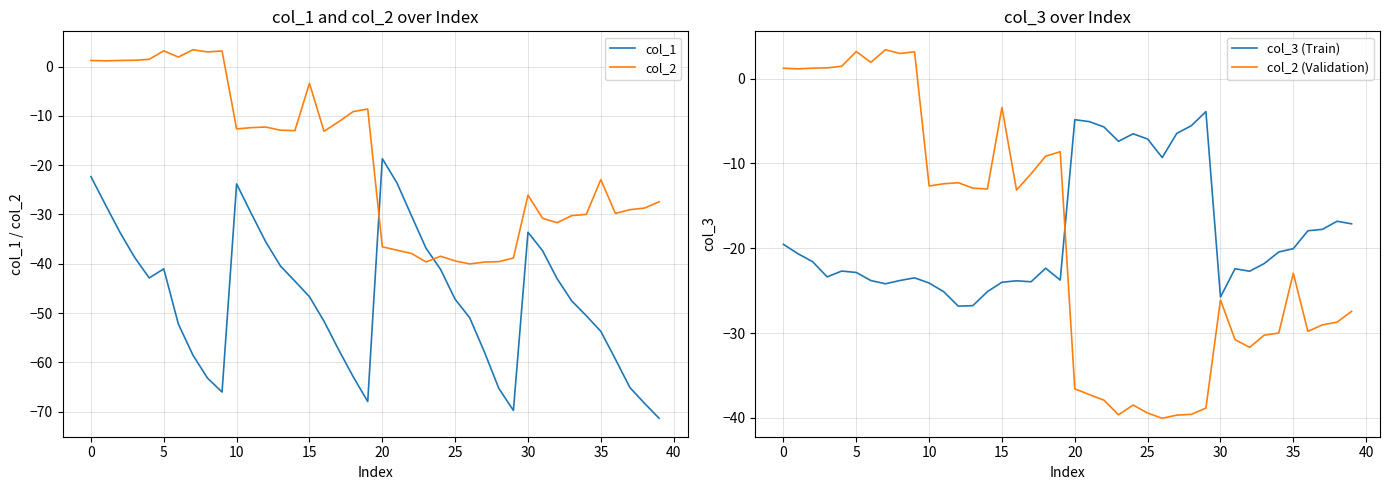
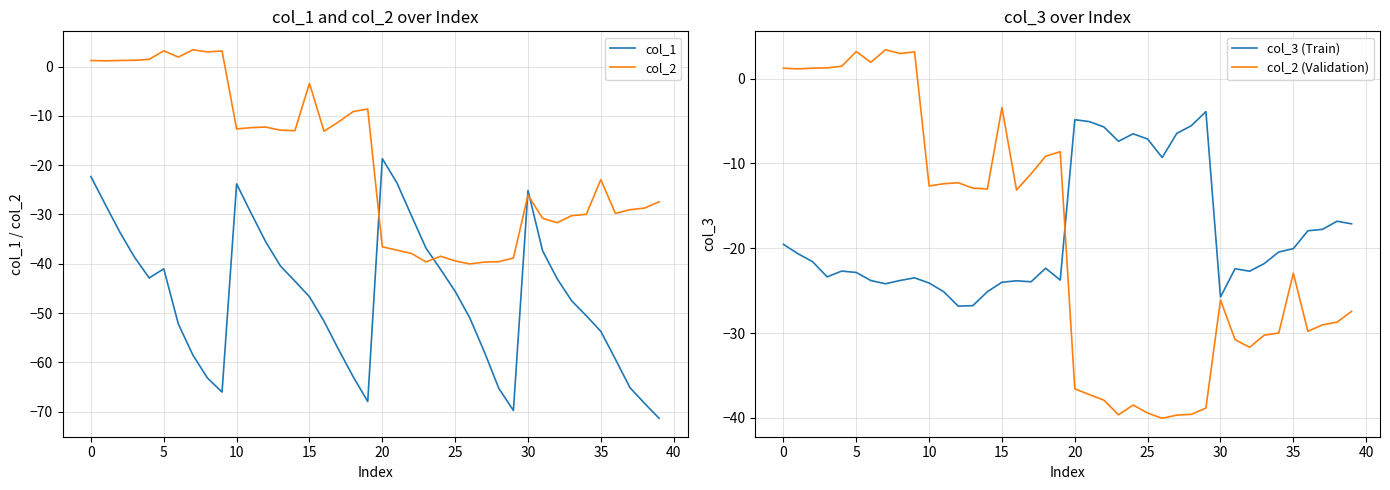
col_1 and col_2 over Index, col_1, 25: -47 -> -46
col_1 and col_2 over Index, col_1, 30: -34 -> -25
